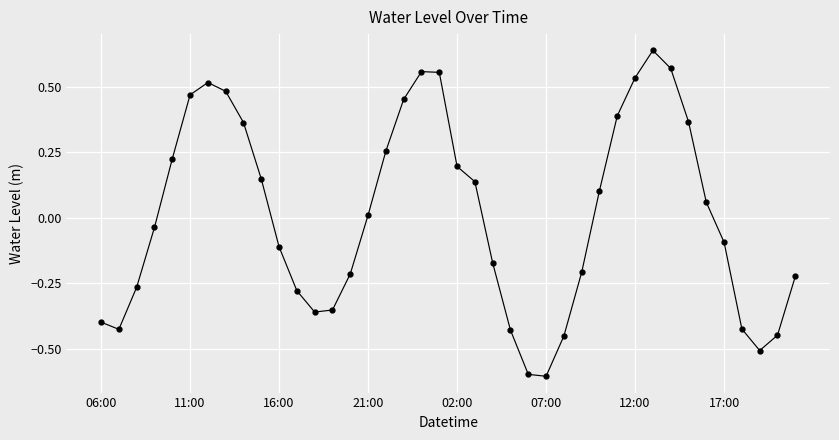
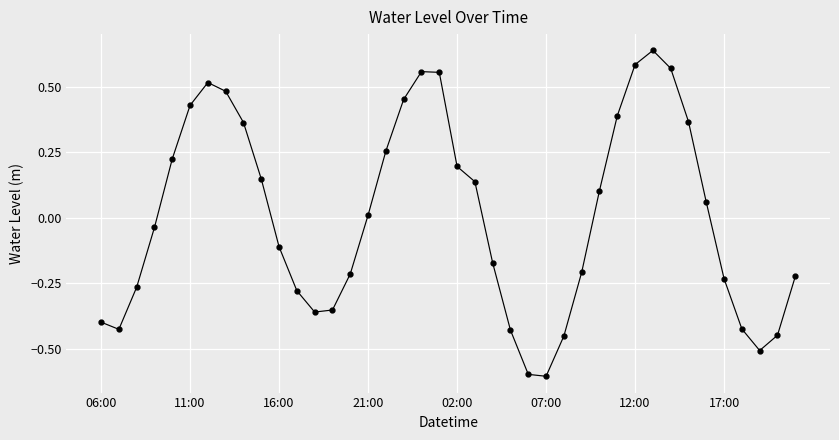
11:00: 0.47 -> 0.43
12:00: 0.53 -> 0.58
17:00: -0.09 -> -0.23
